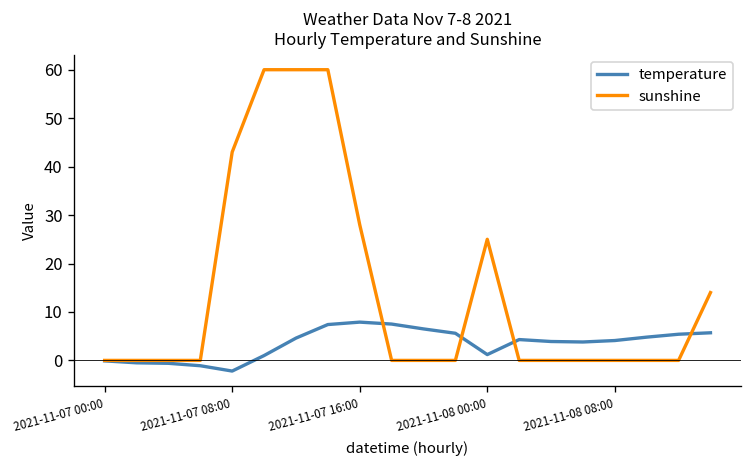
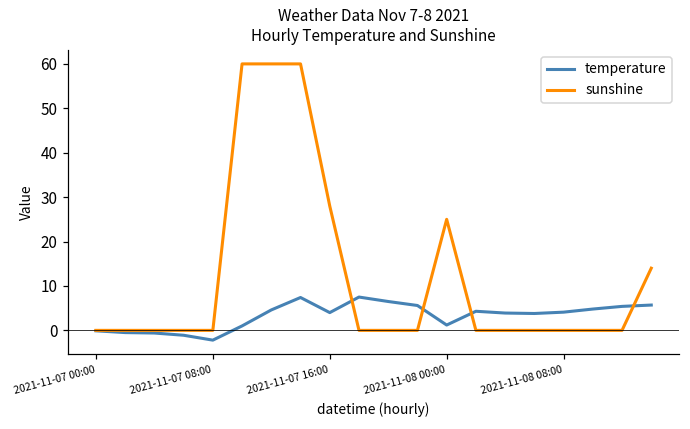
sunshine, 2021-11-07 08:00: 43 -> 0
temperature, 2021-11-07 16:00: 8 -> 4
